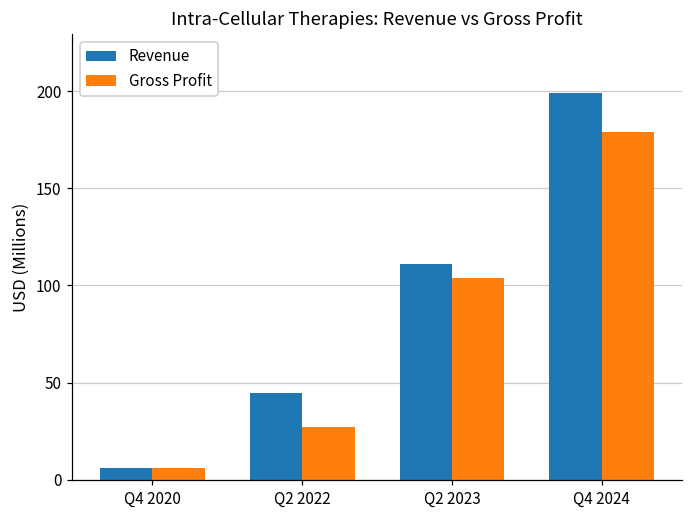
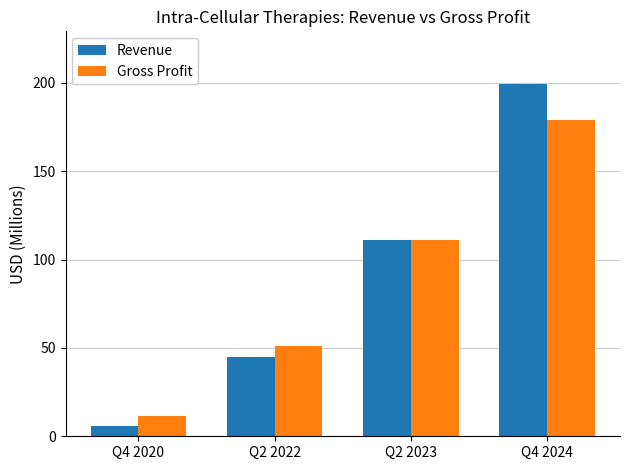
Gross Profit, Q4 2020: 6 -> 11
Gross Profit, Q2 2022: 27 -> 51
Gross Profit, Q2 2023: 104 -> 111
